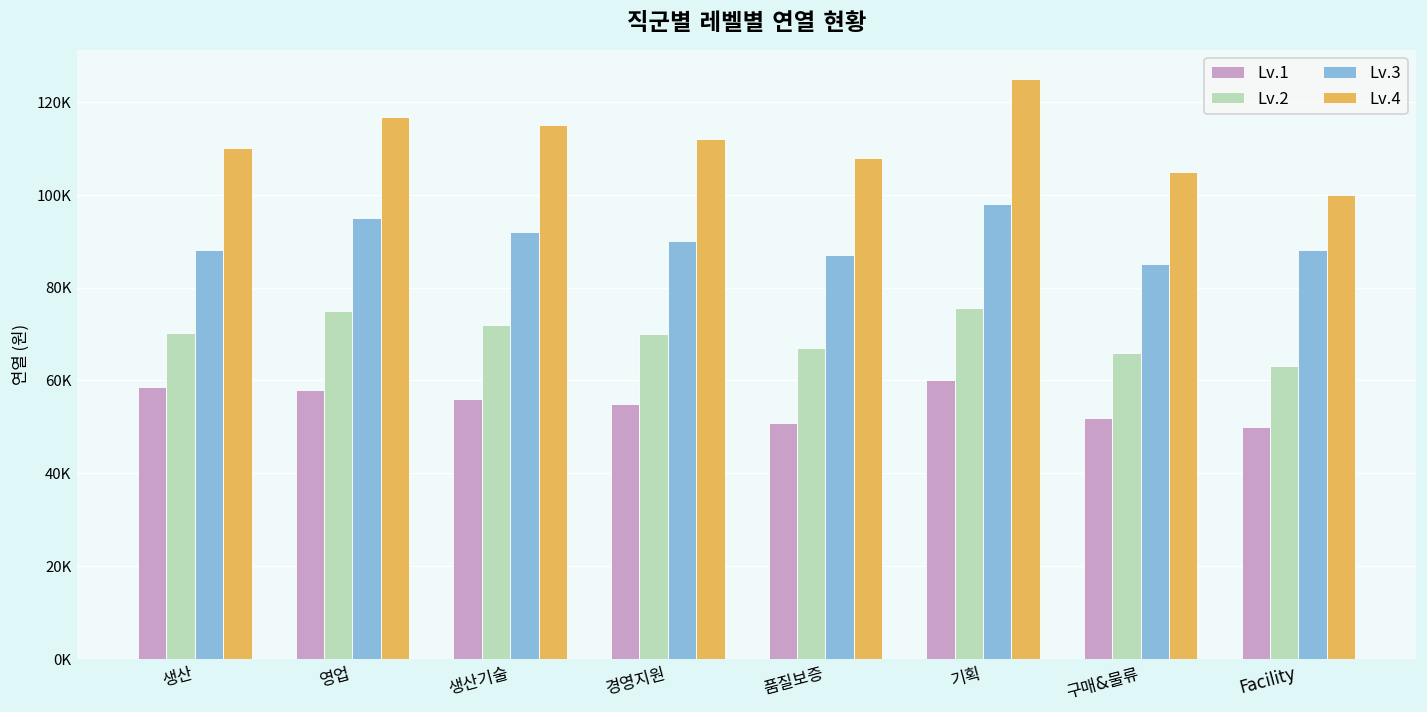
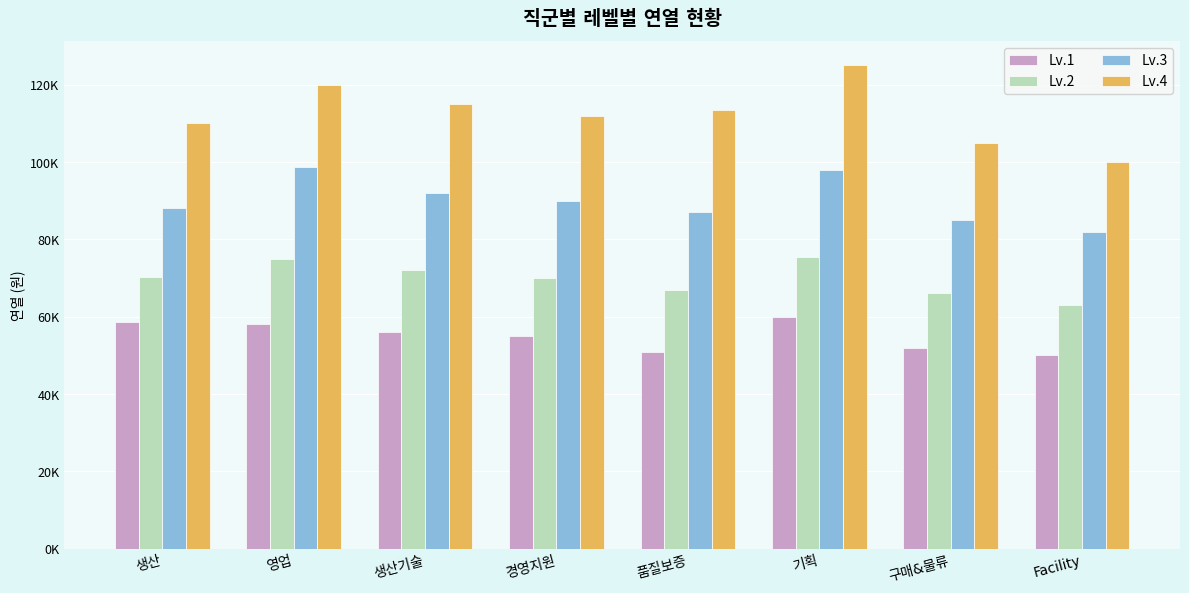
Lv.3, 영업: 95000 -> 99000
Lv.4, 영업: 117000 -> 120000
Lv.4, 품질보증: 108000 -> 113000
Lv.3, Facility: 88000 -> 82000
